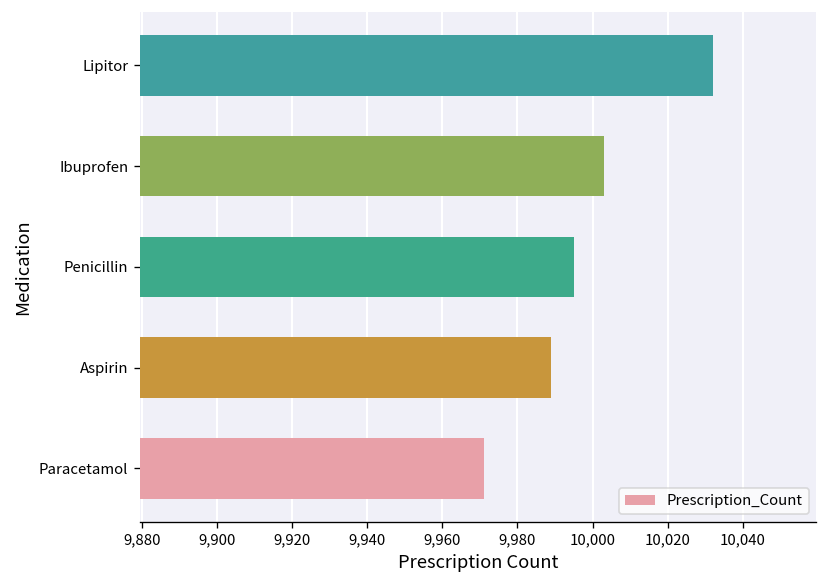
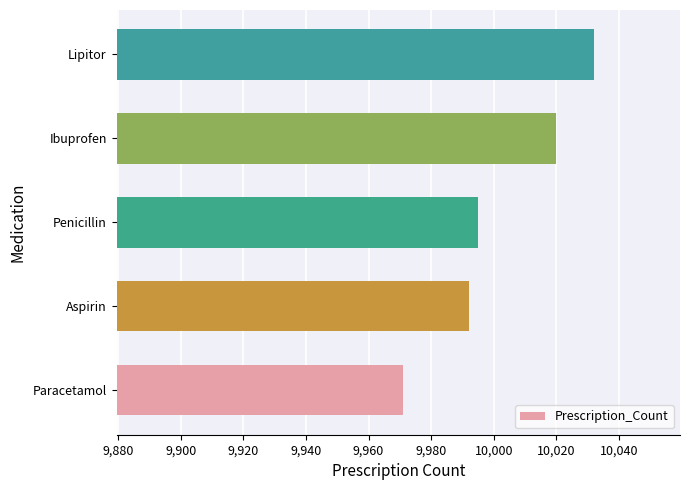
Ibuprofen: 10,003 -> 10,020
Aspirin: 9,989 -> 9,992
